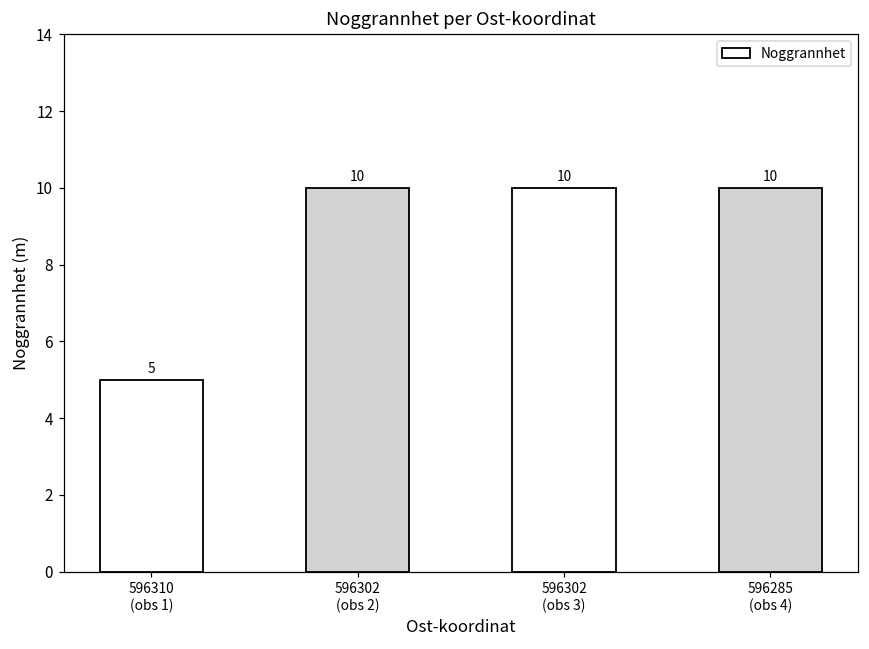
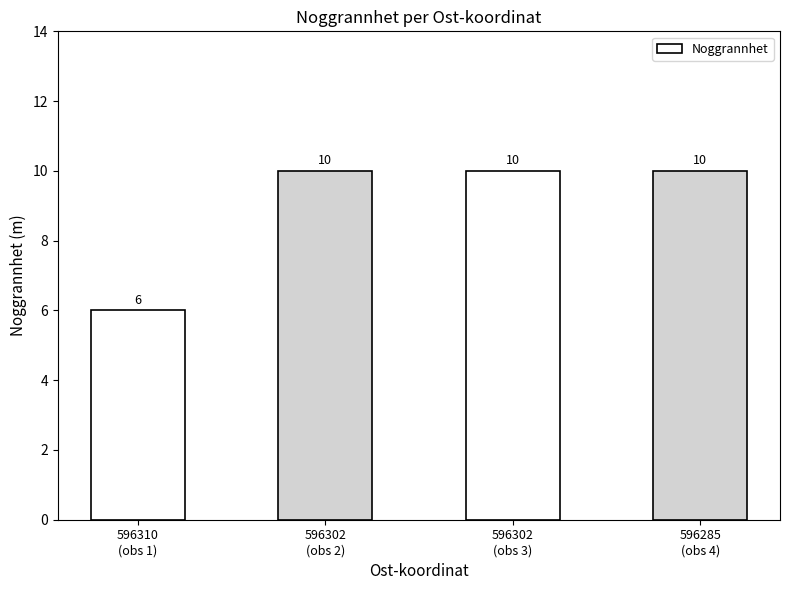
596310 (obs 1): 5 -> 6
